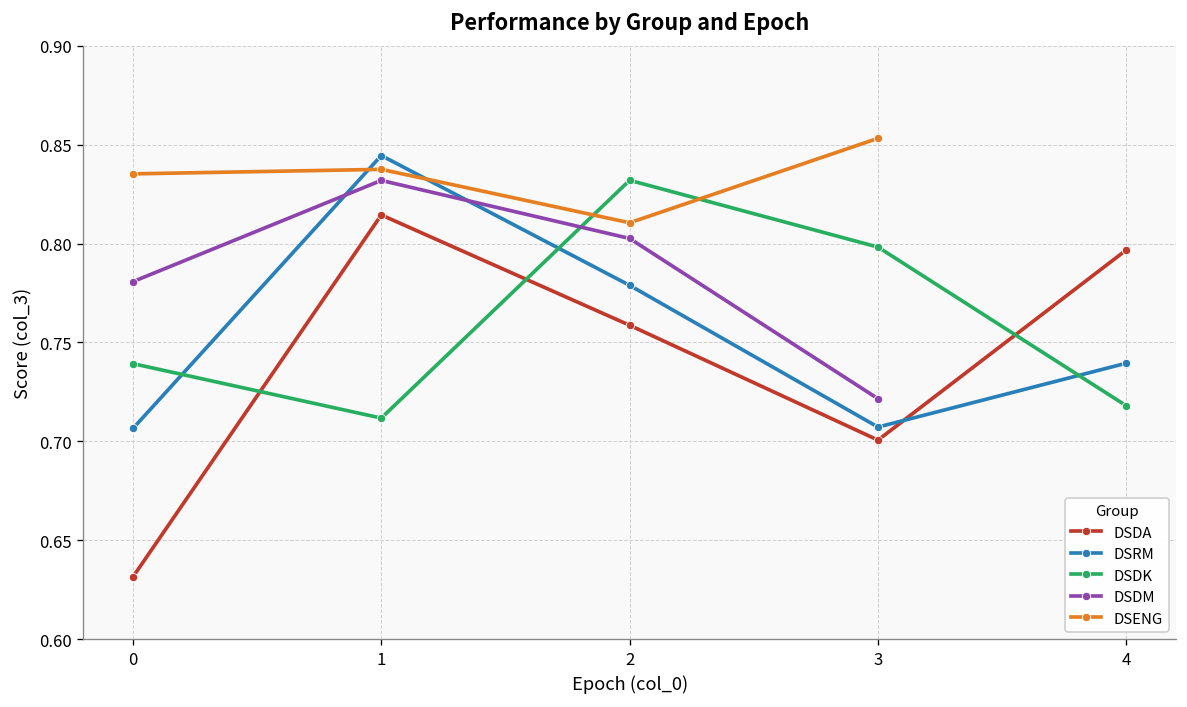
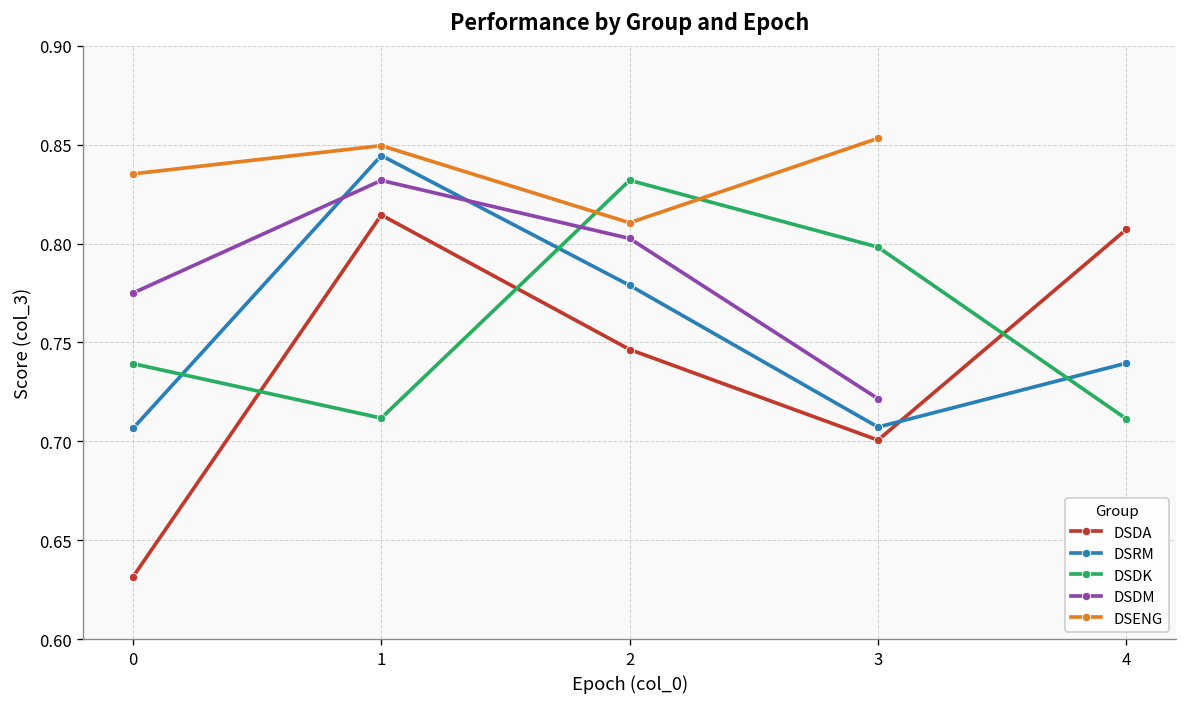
DSDM, 0: 0.781 -> 0.775
DSENG, 1: 0.837 -> 0.849
DSDA, 2: 0.759 -> 0.746
DSDA, 4: 0.797 -> 0.807
DSDK, 4: 0.718 -> 0.711
